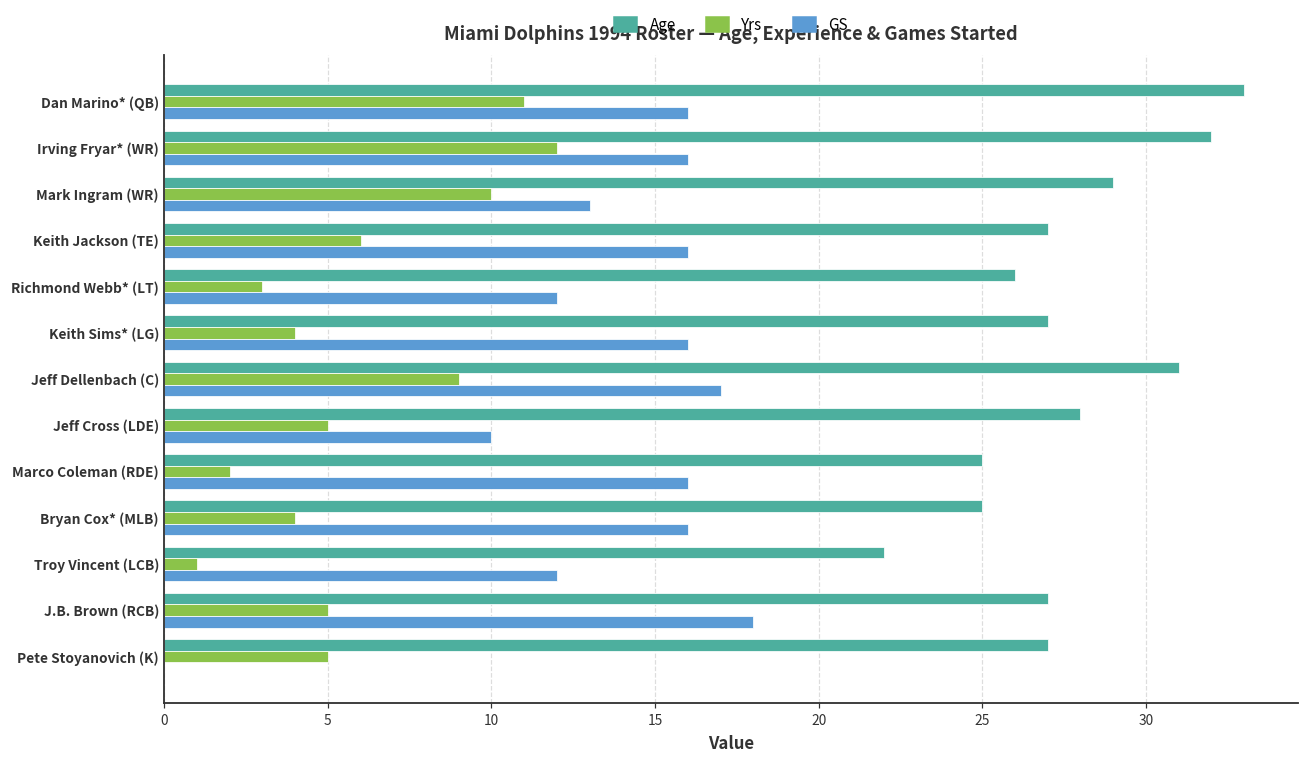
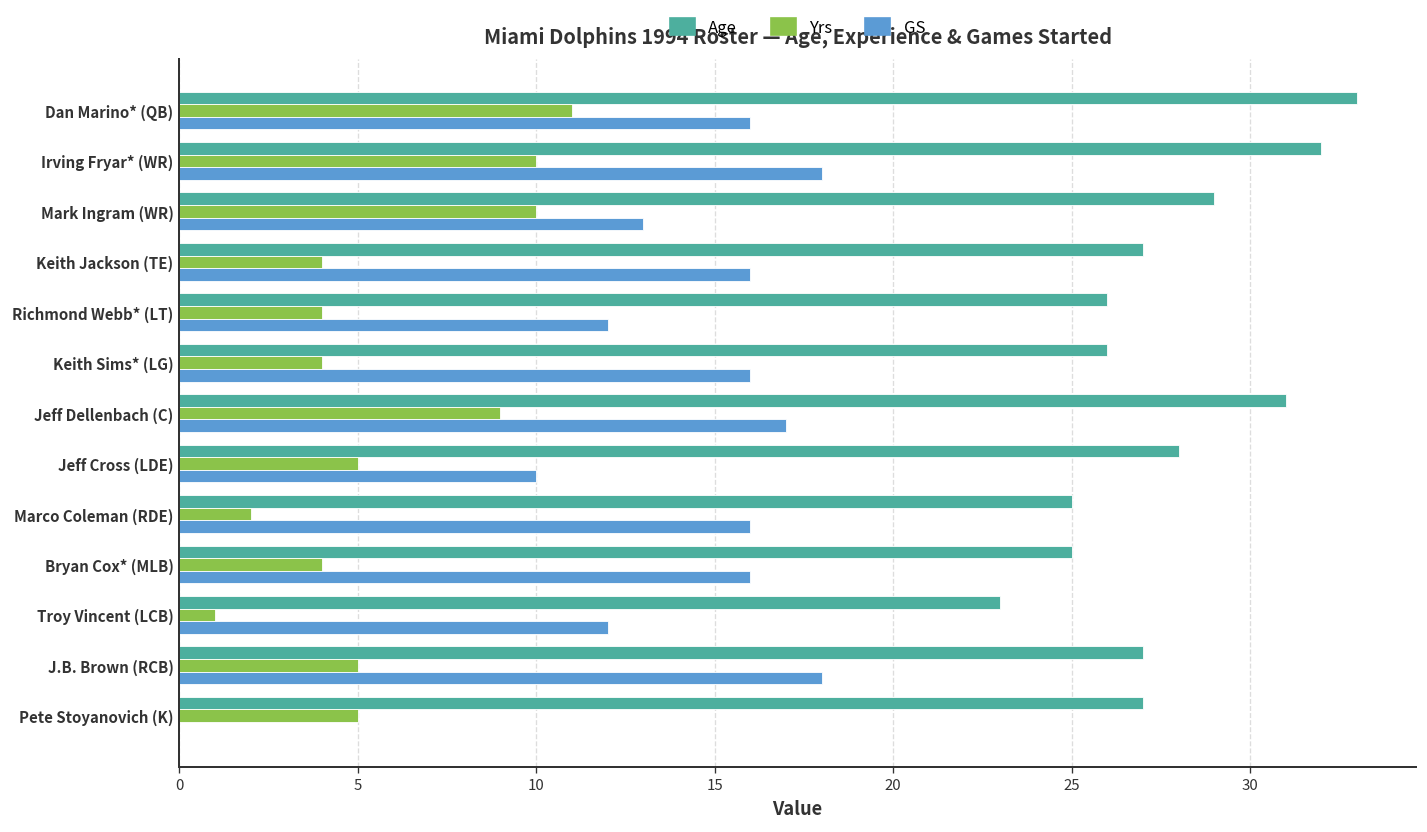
Yrs, Irving Fryar* (WR): 12 -> 10
GS, Irving Fryar* (WR): 16 -> 18
Yrs, Keith Jackson (TE): 6 -> 4
Yrs, Richmond Webb* (LT): 3 -> 4
Age, Keith Sims* (LG): 27 -> 26
Age, Troy Vincent (LCB): 22 -> 23
